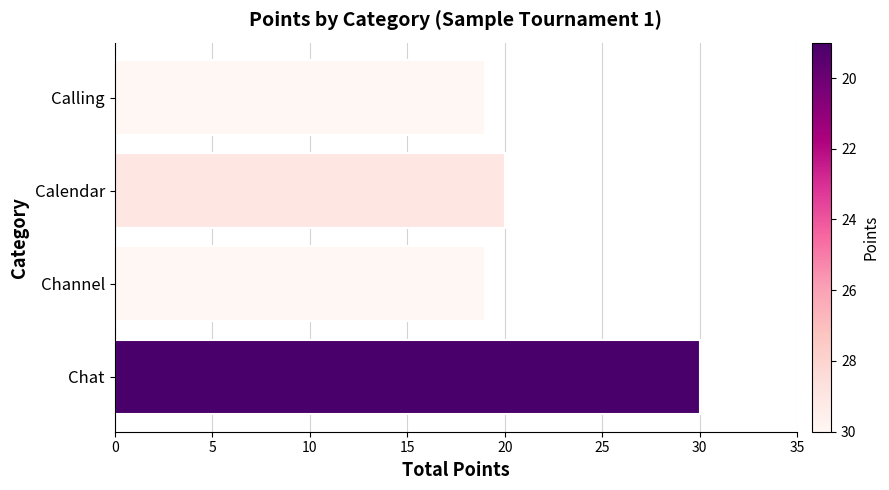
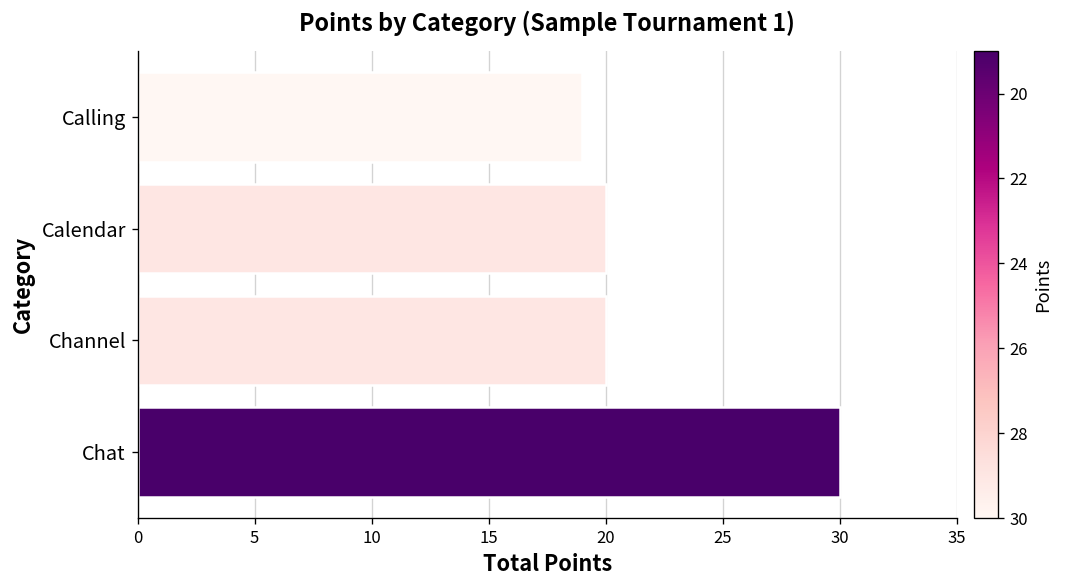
Channel: 19 -> 20
